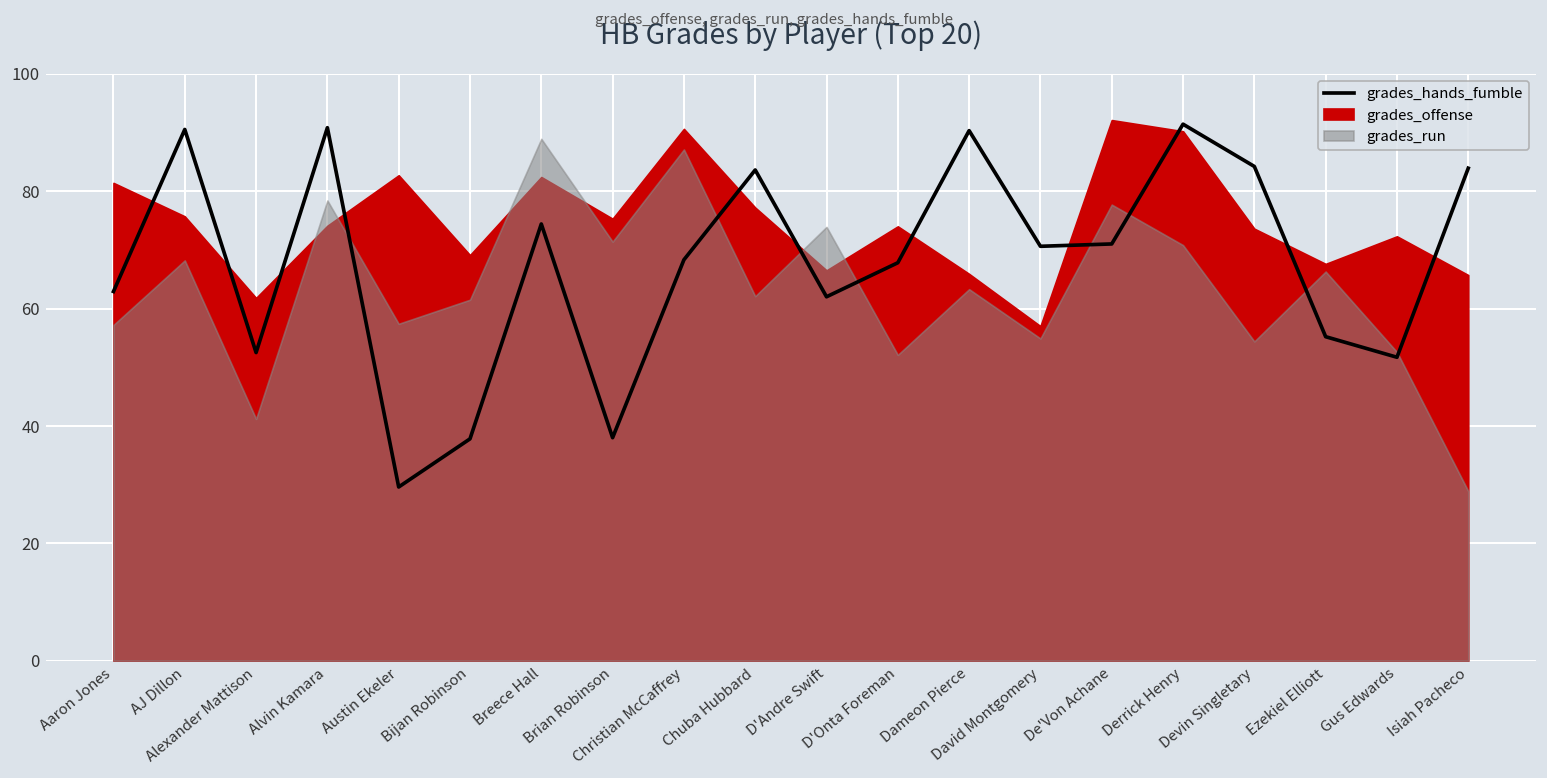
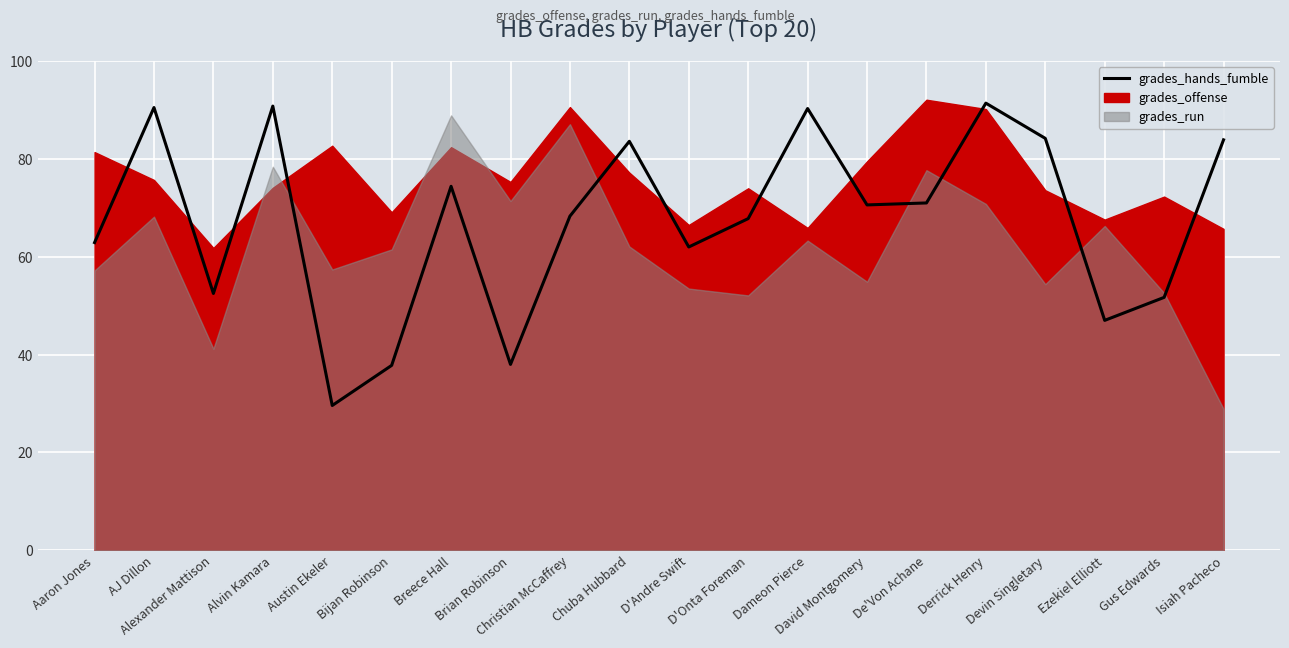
grades_run, D'Andre Swift: 74 -> 54
grades_offense, David Montgomery: 57 -> 80
grades_hands_fumble, Ezekiel Elliott: 55 -> 47
